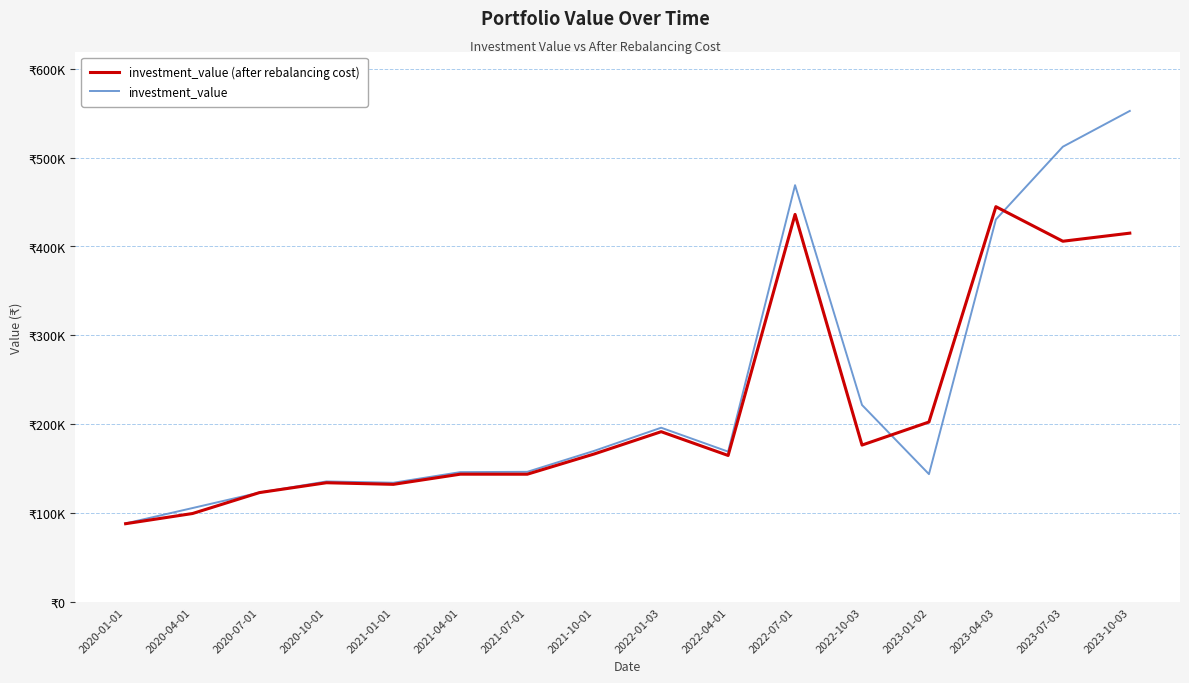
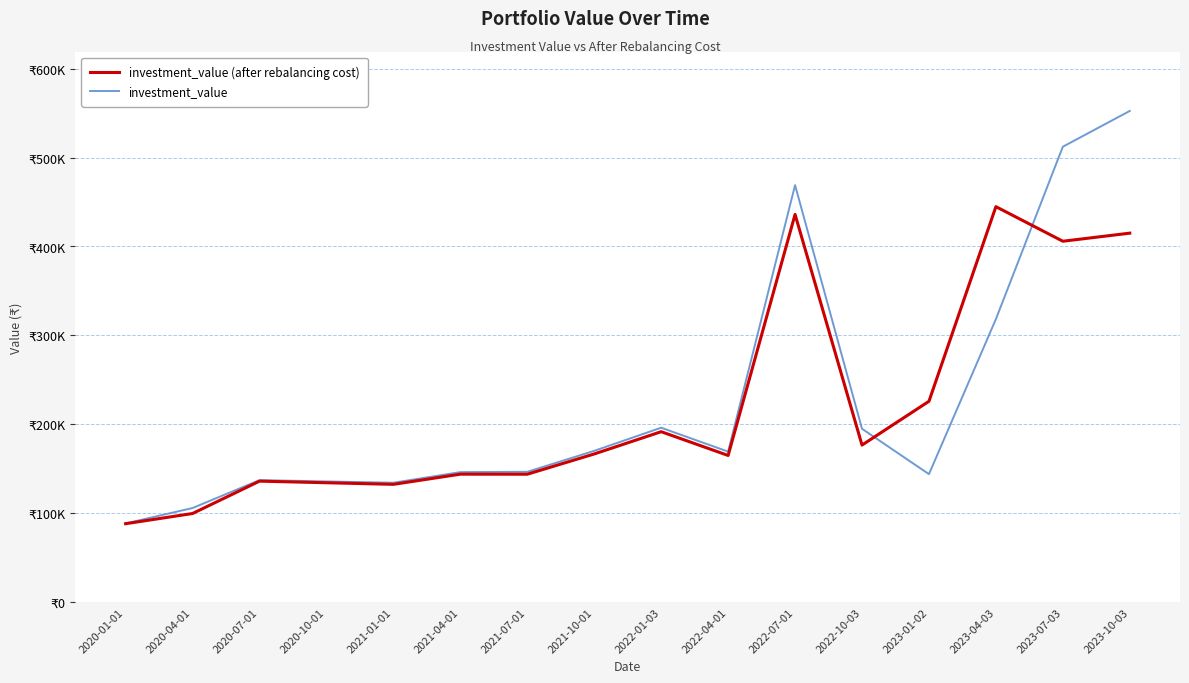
investment_value (after rebalancing cost), 2020-07-01: ₹120000 -> ₹140000
investment_value, 2020-07-01: ₹120000 -> ₹140000
investment_value, 2022-10-03: ₹220000 -> ₹190000
investment_value (after rebalancing cost), 2023-01-02: ₹200000 -> ₹230000
investment_value, 2023-04-03: ₹430000 -> ₹320000
